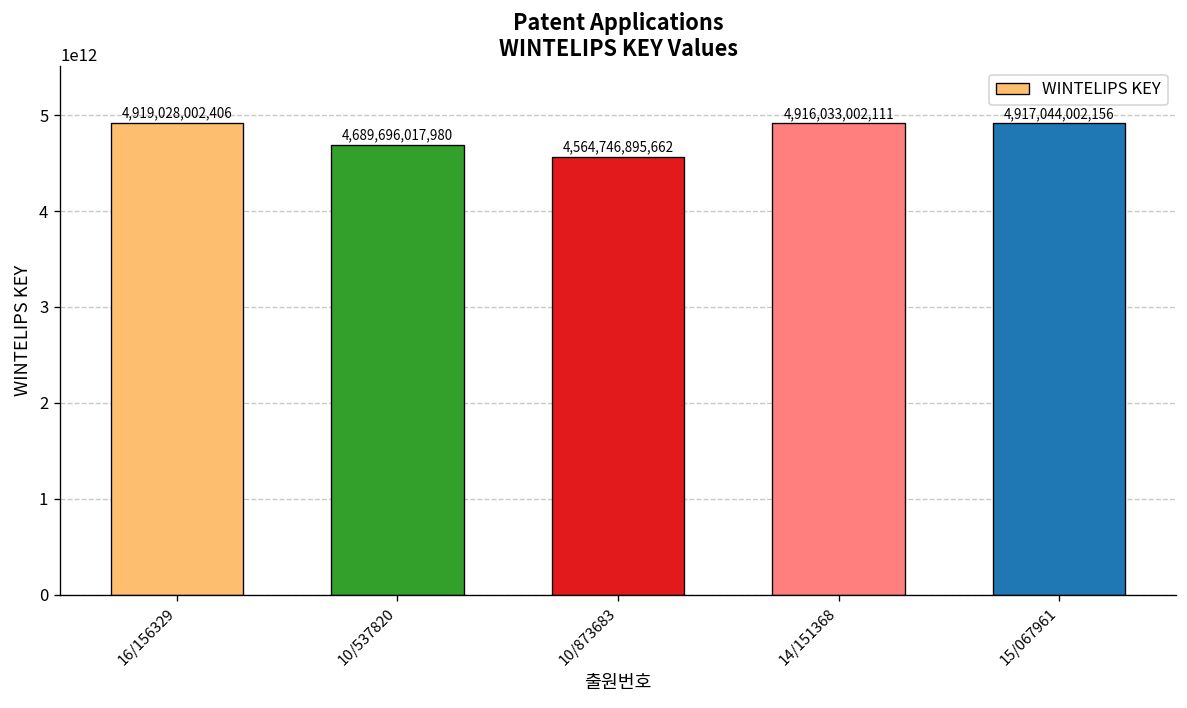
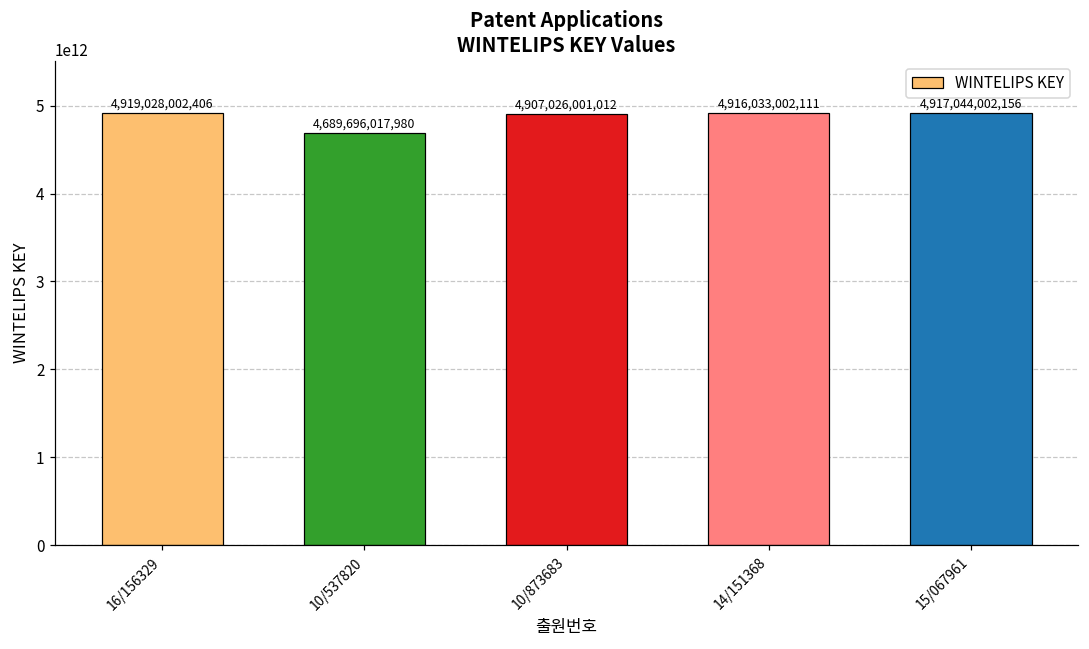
10/873683: 4,564,746,895,662 -> 4,907,026,001,012
